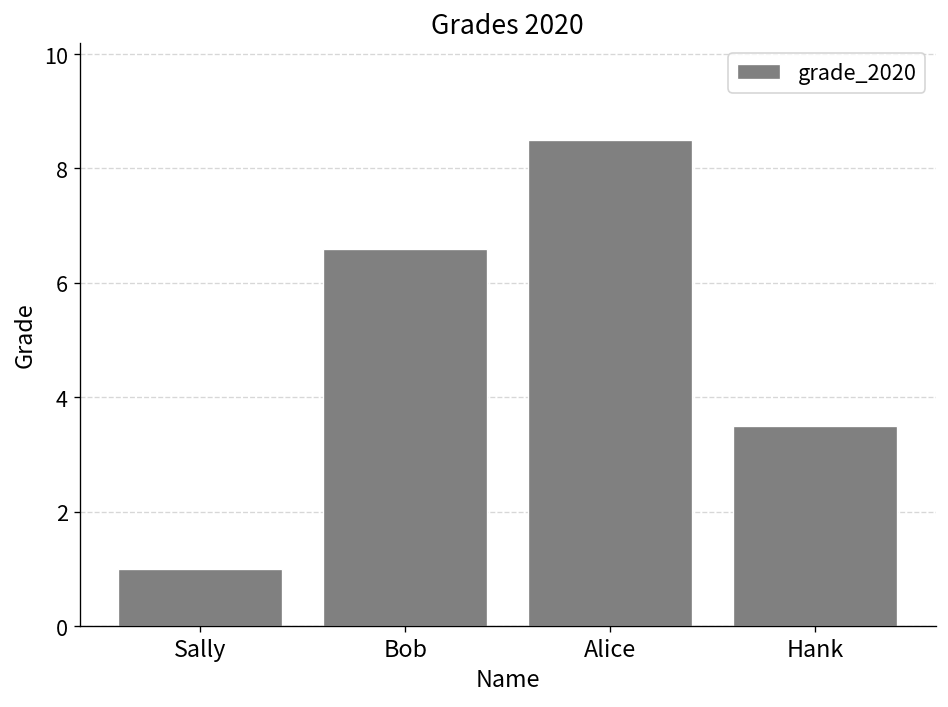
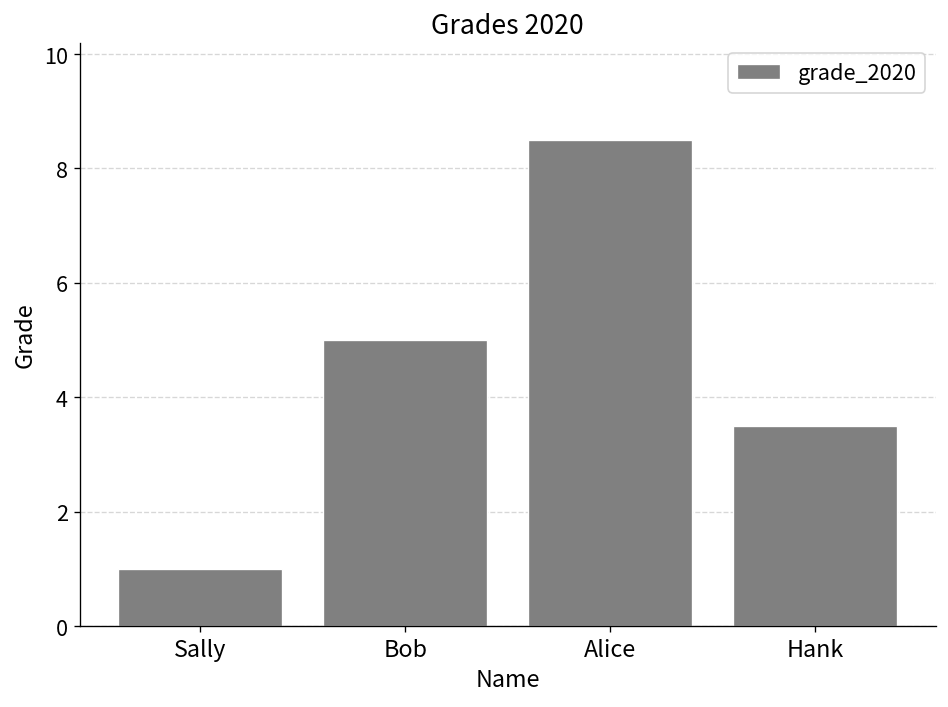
Bob: 6.6 -> 5.0
